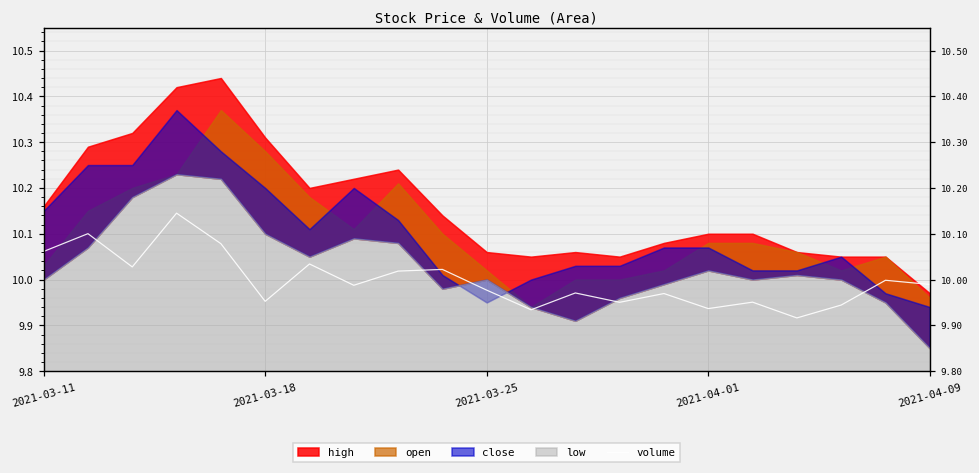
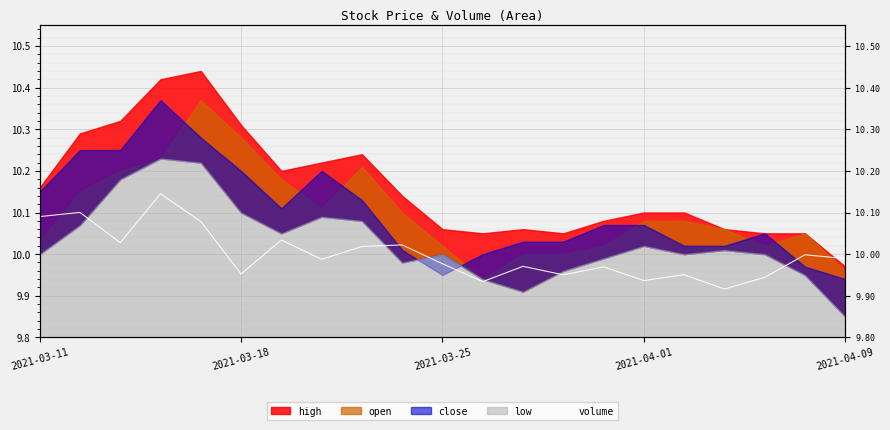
volume, 2021-03-11: 10.06 -> 10.09
